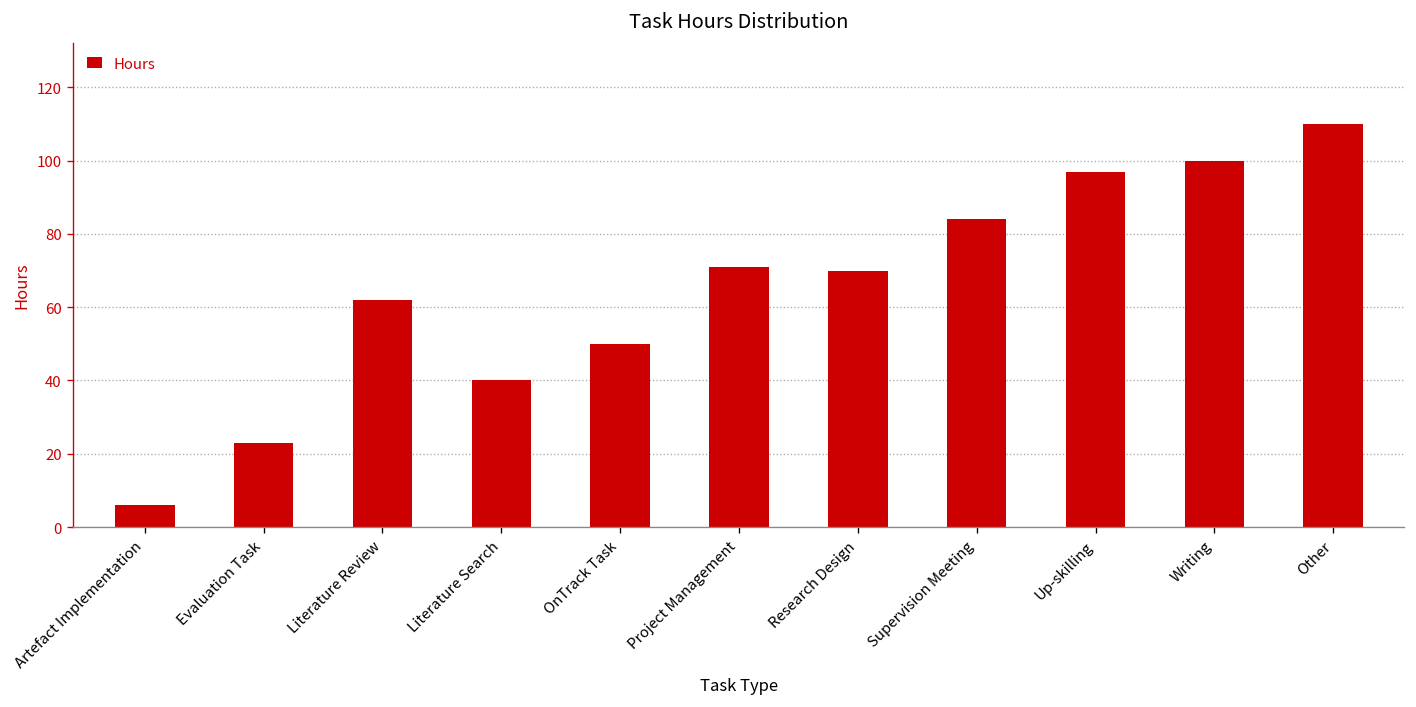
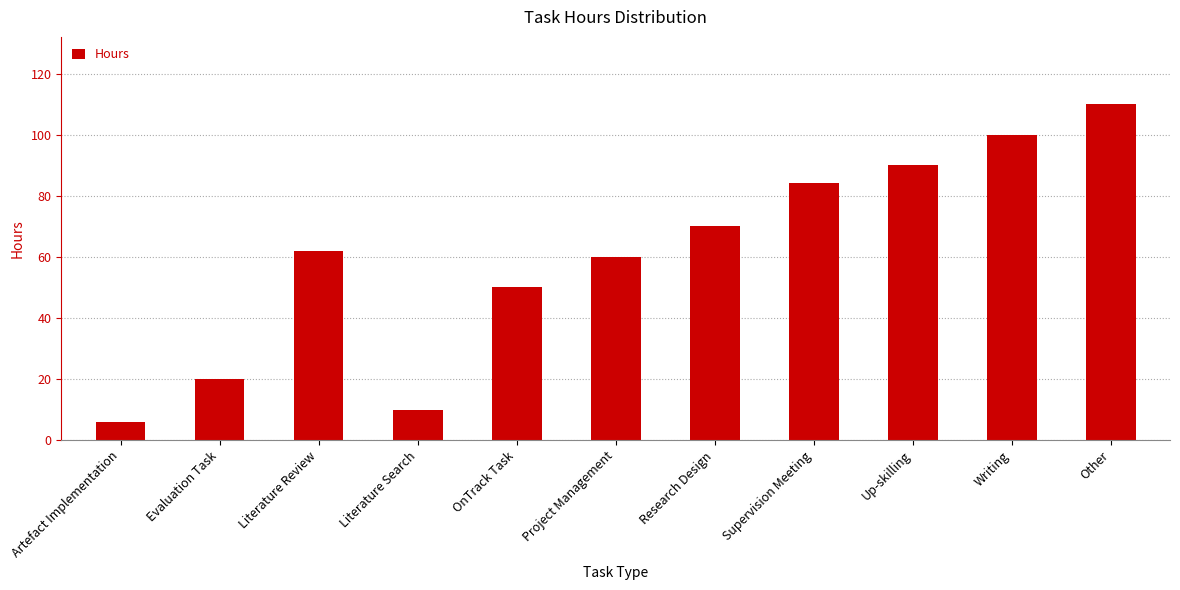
Evaluation Task: 23 -> 20
Literature Search: 40 -> 10
Project Management: 71 -> 60
Up-skilling: 97 -> 90
